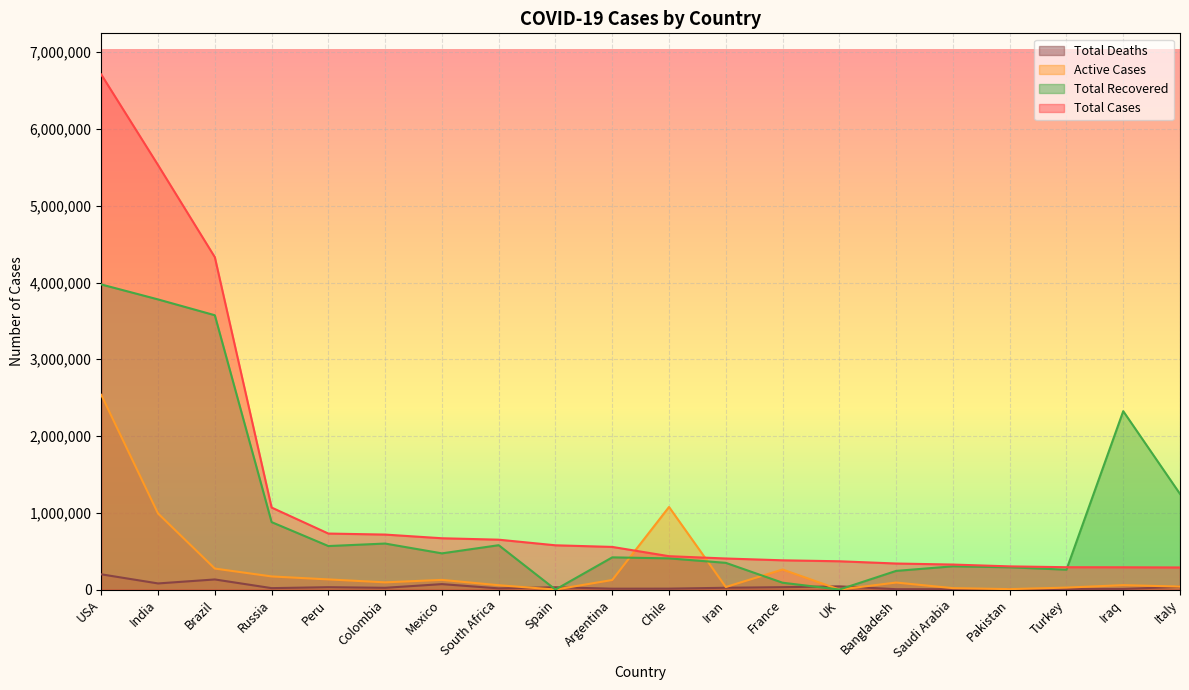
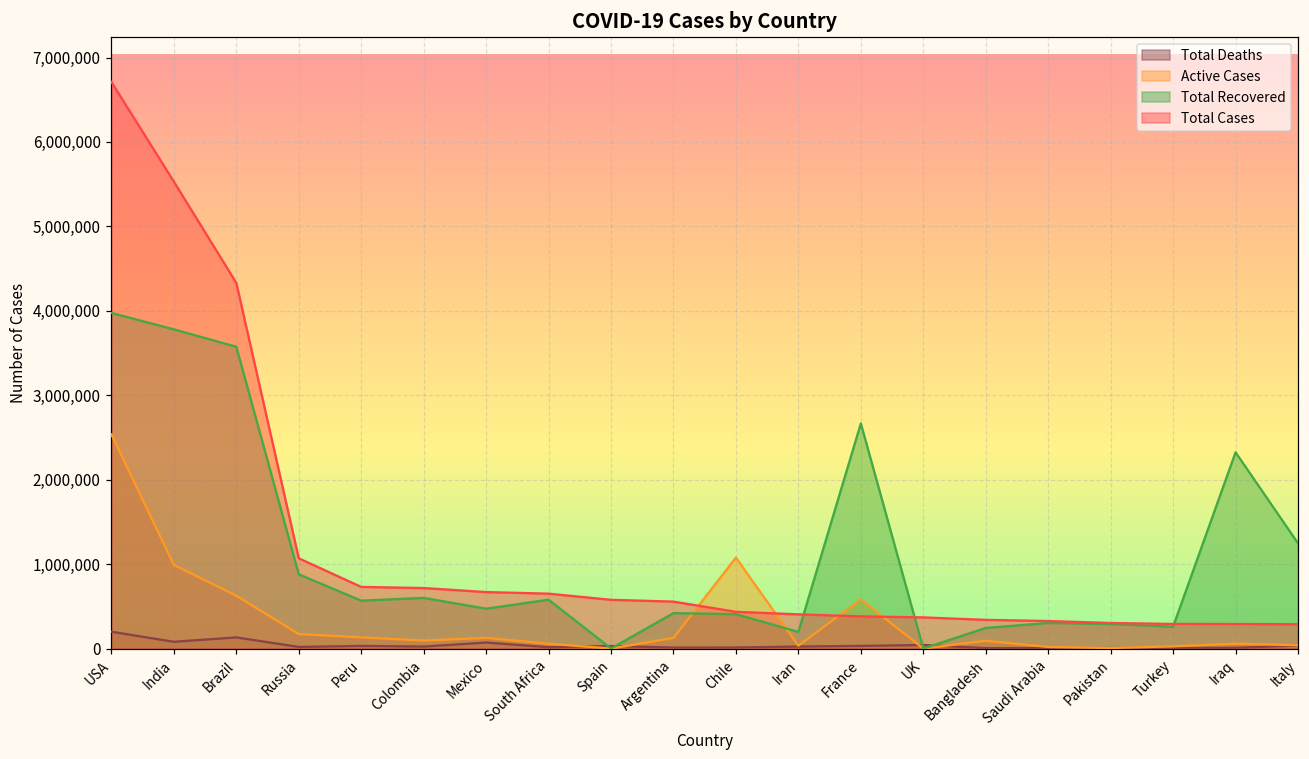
Active Cases, Brazil: 300,000 -> 600,000
Total Recovered, Iran: 300,000 -> 200,000
Active Cases, France: 300,000 -> 600,000
Total Recovered, France: 100,000 -> 2,700,000
